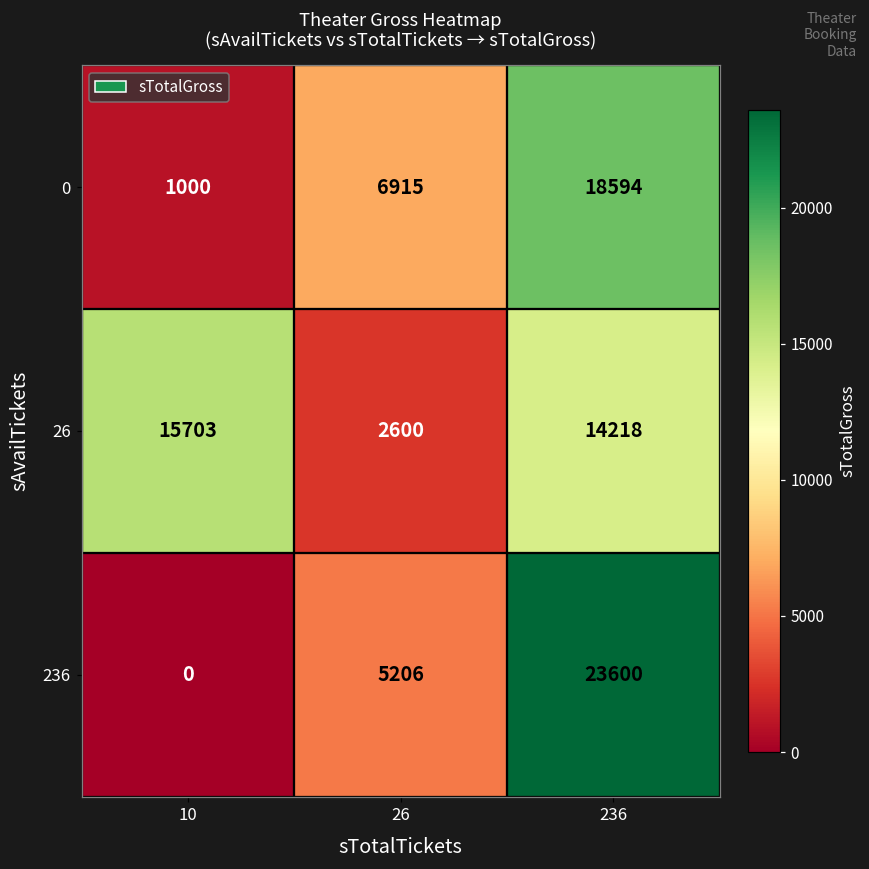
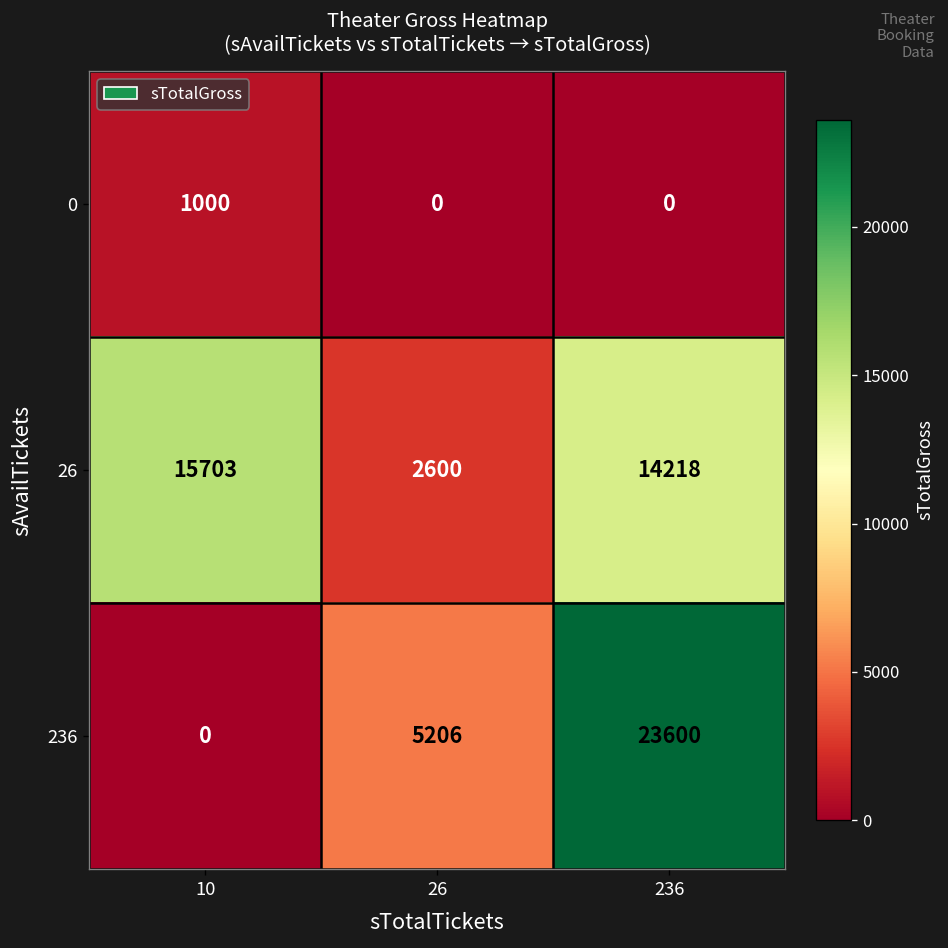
0, 26: 6915 -> 0
0, 236: 18594 -> 0
